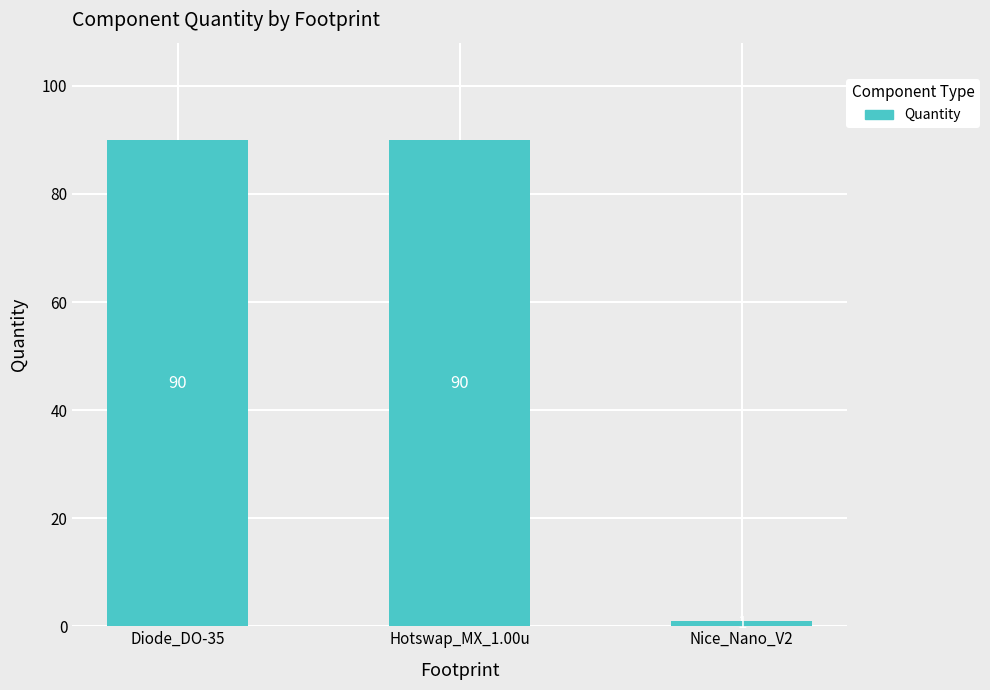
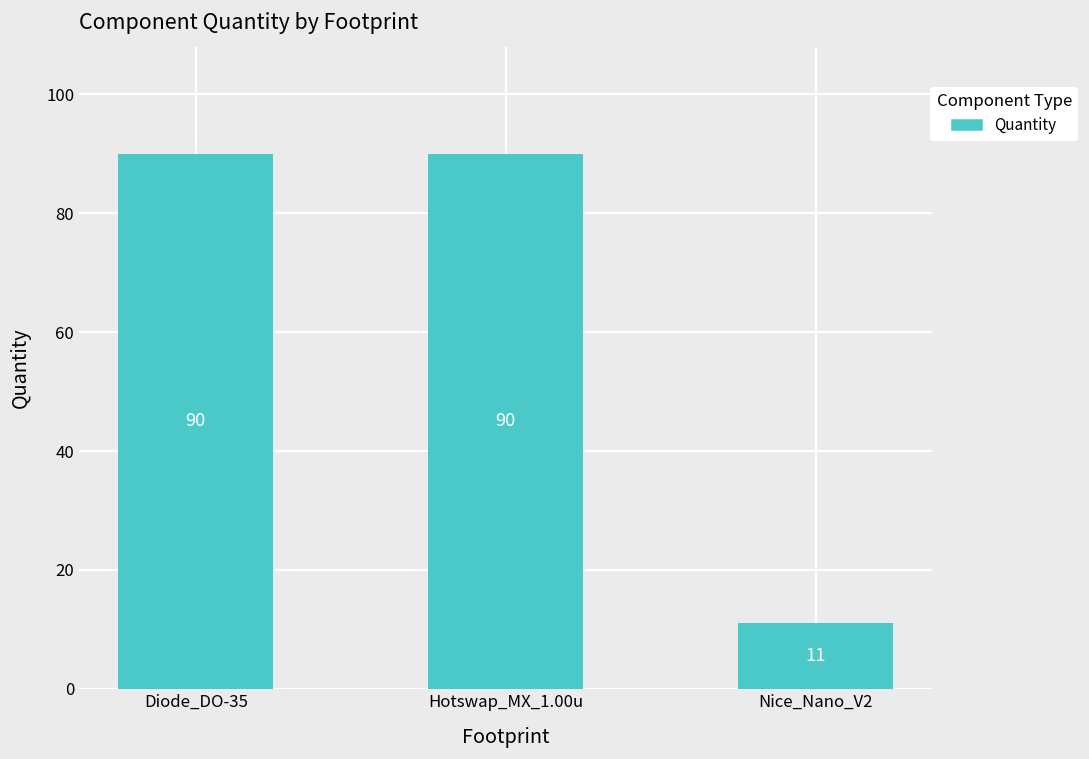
Nice_Nano_V2: 1 -> 11
